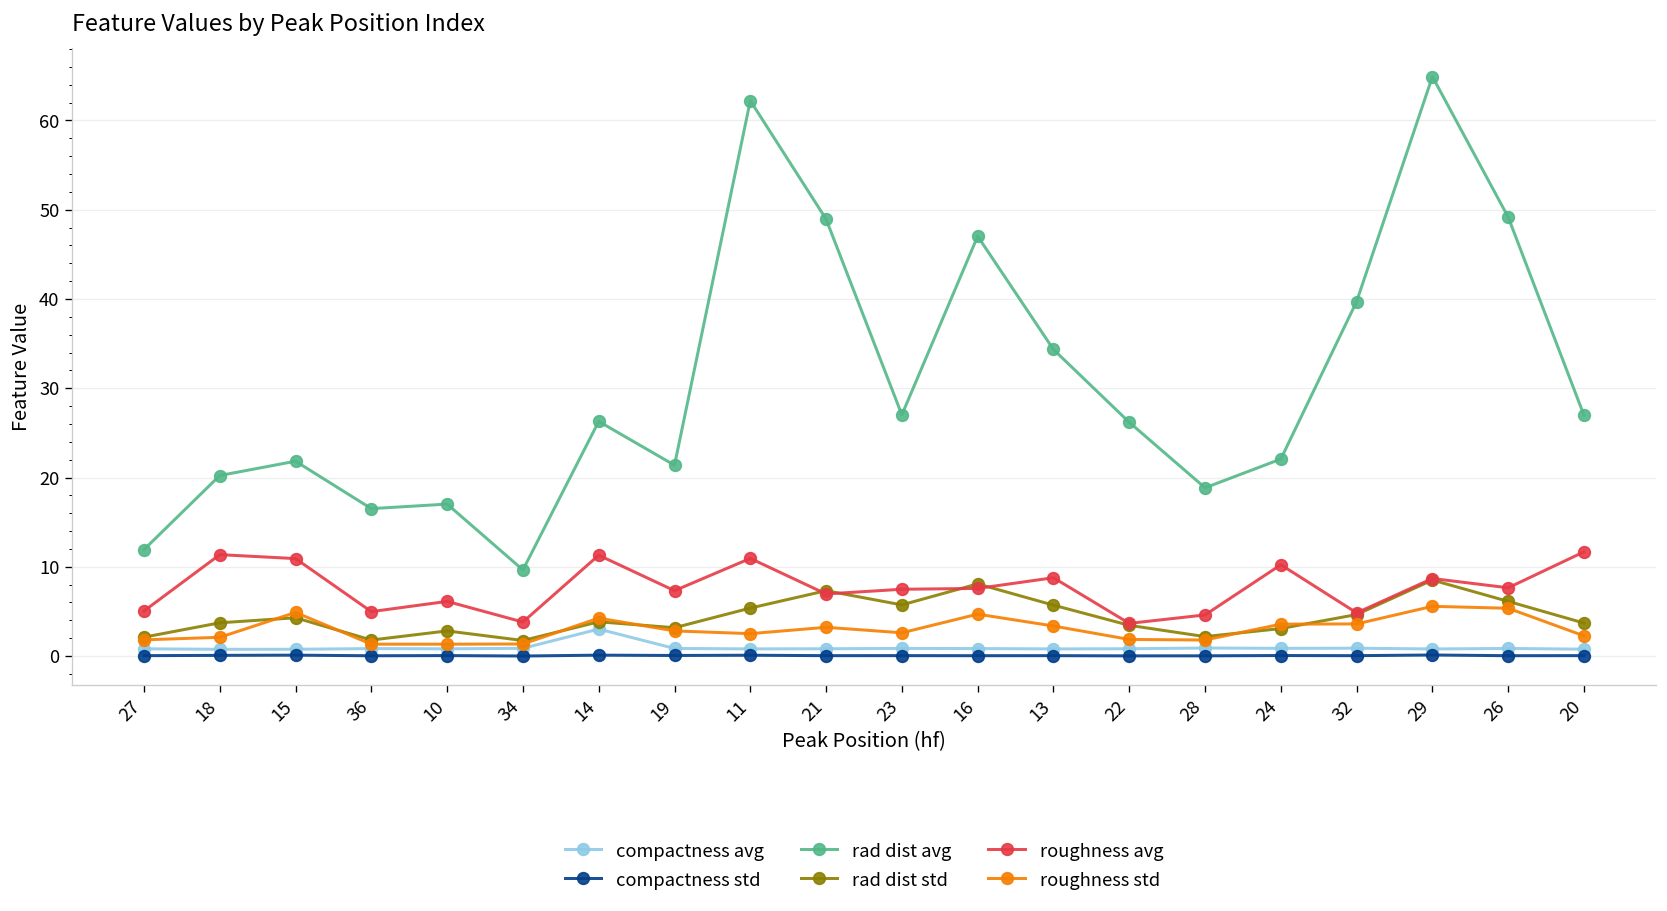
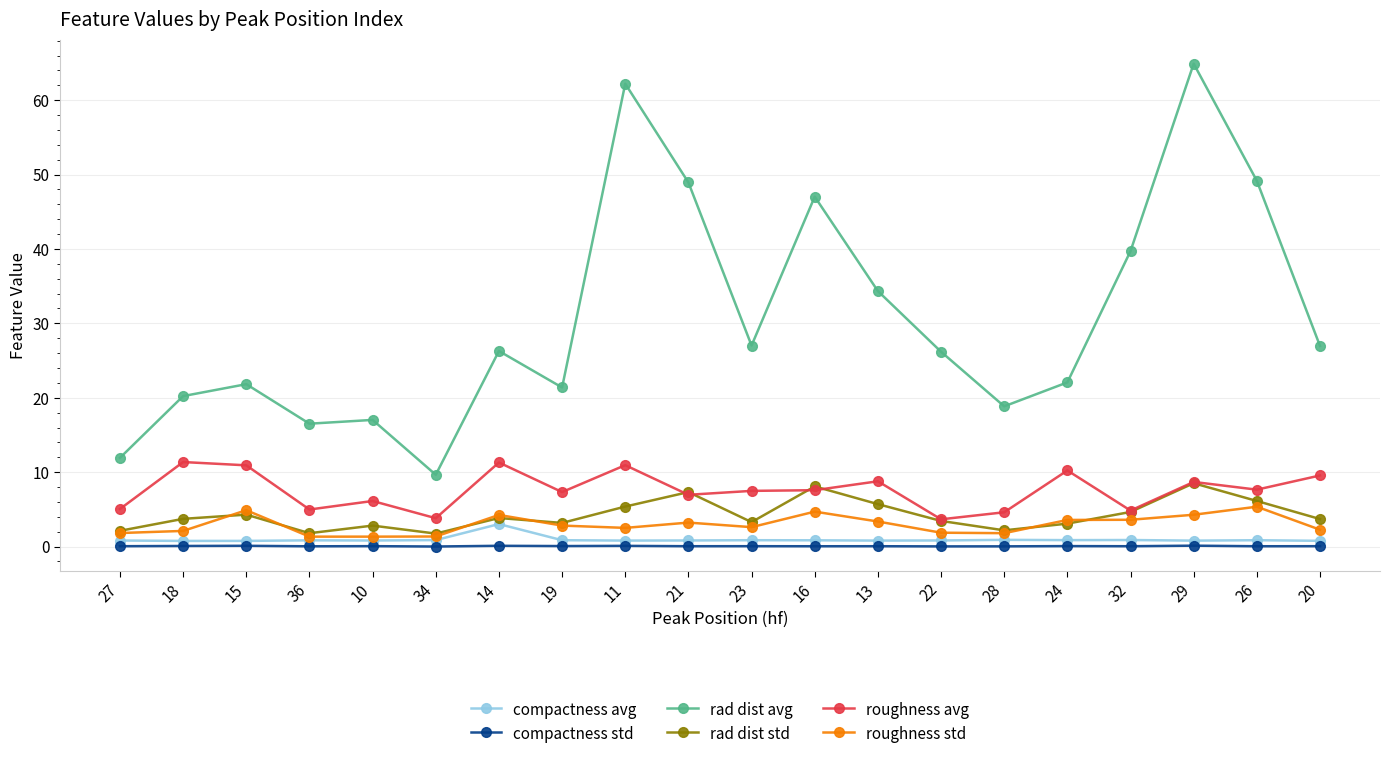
rad dist std, 23: 6 -> 3
roughness std, 29: 6 -> 4
roughness avg, 20: 12 -> 10
